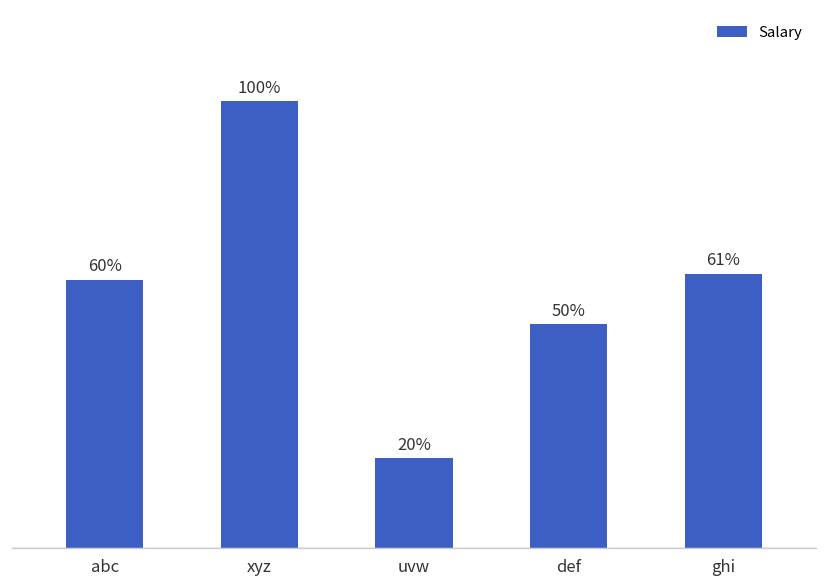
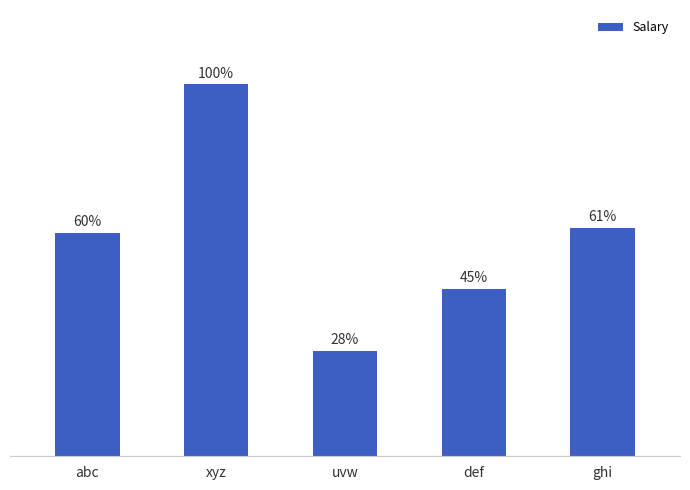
uvw: 20% -> 28%
def: 50% -> 45%
